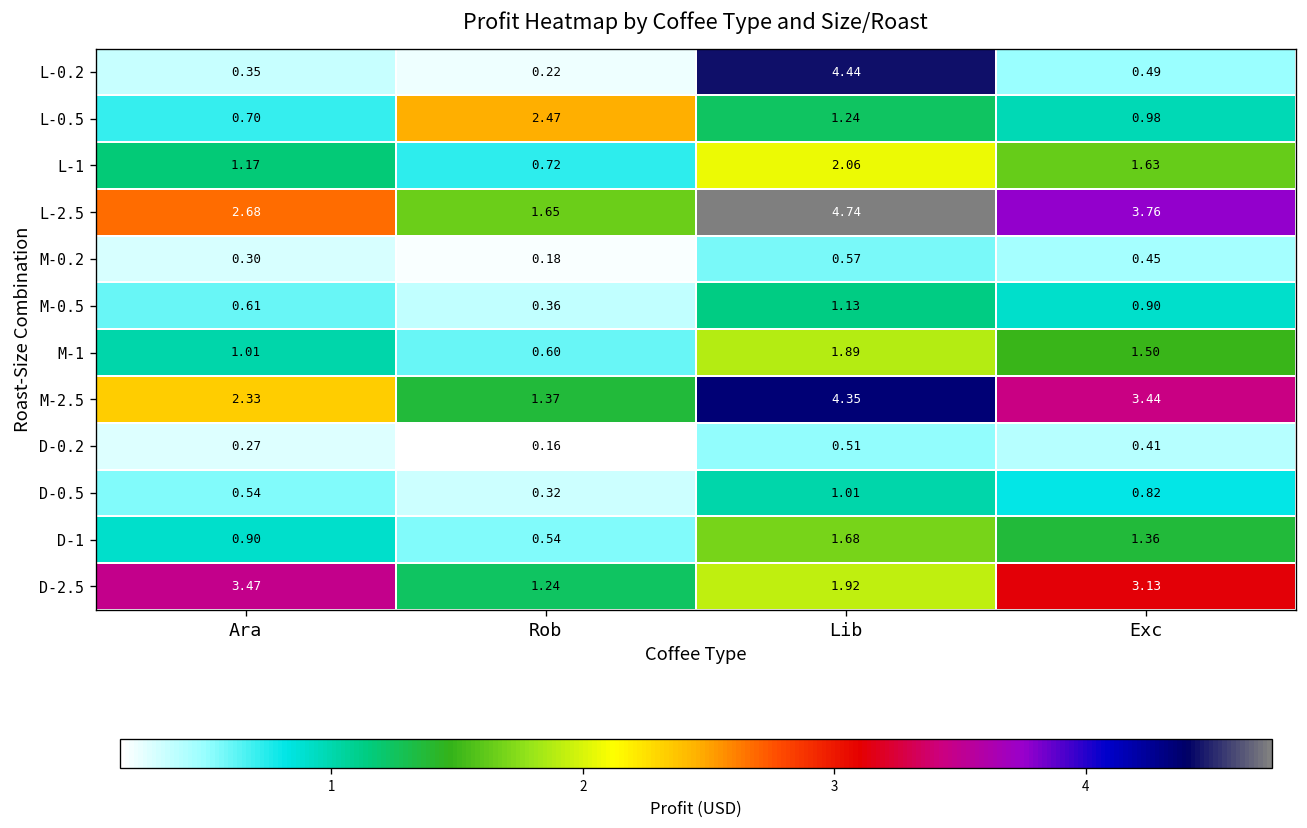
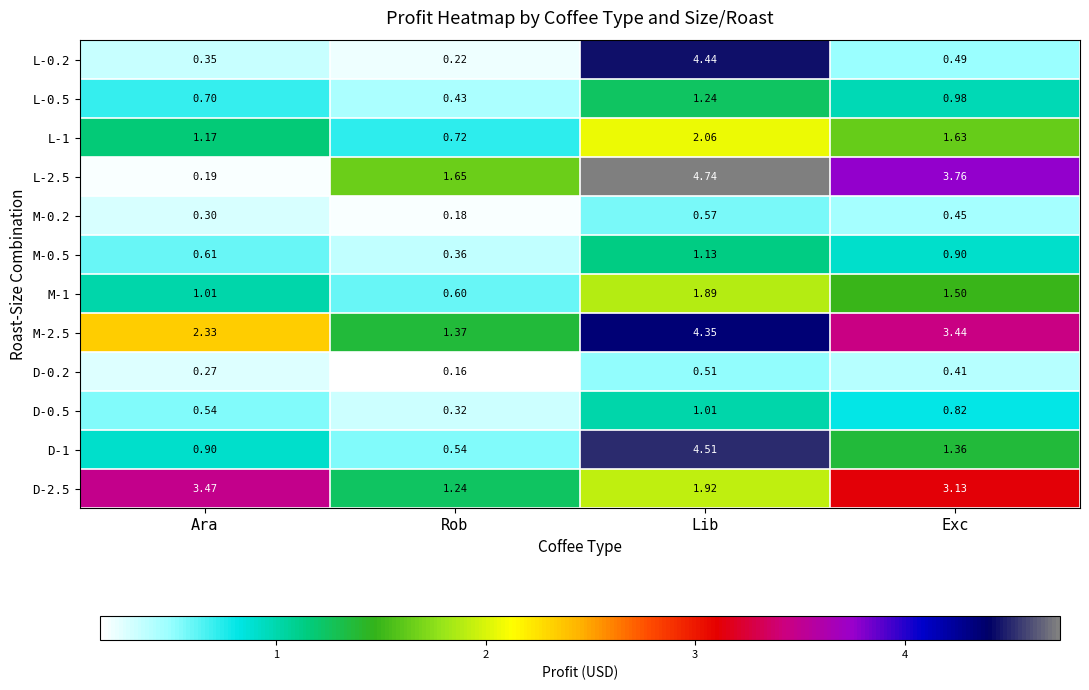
L-0.5, Rob: 2.47 -> 0.43
L-2.5, Ara: 2.68 -> 0.19
D-1, Lib: 1.68 -> 4.51
